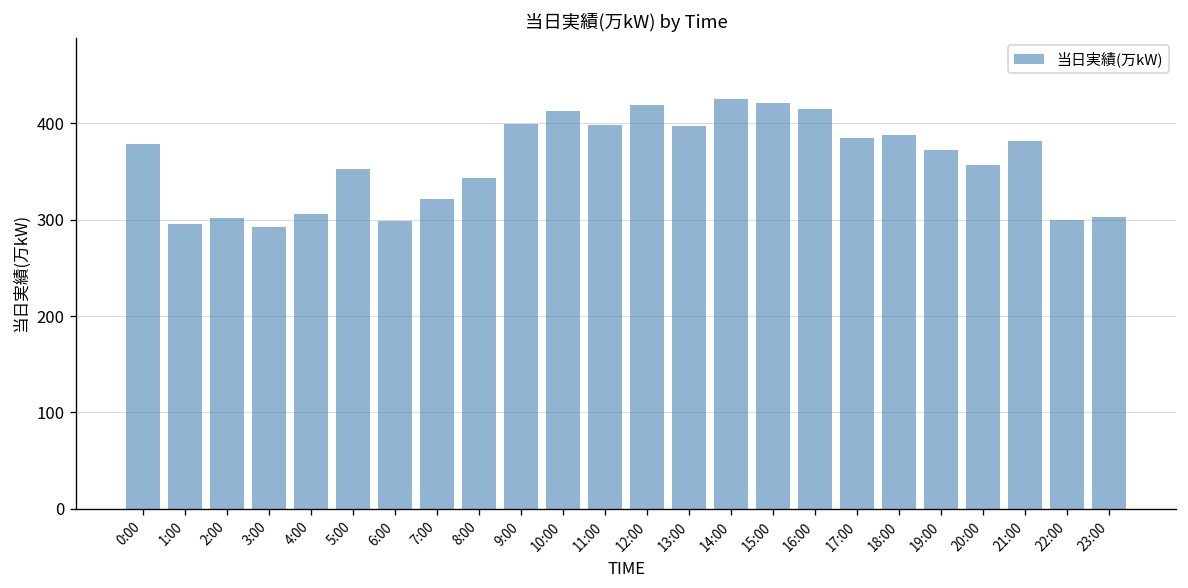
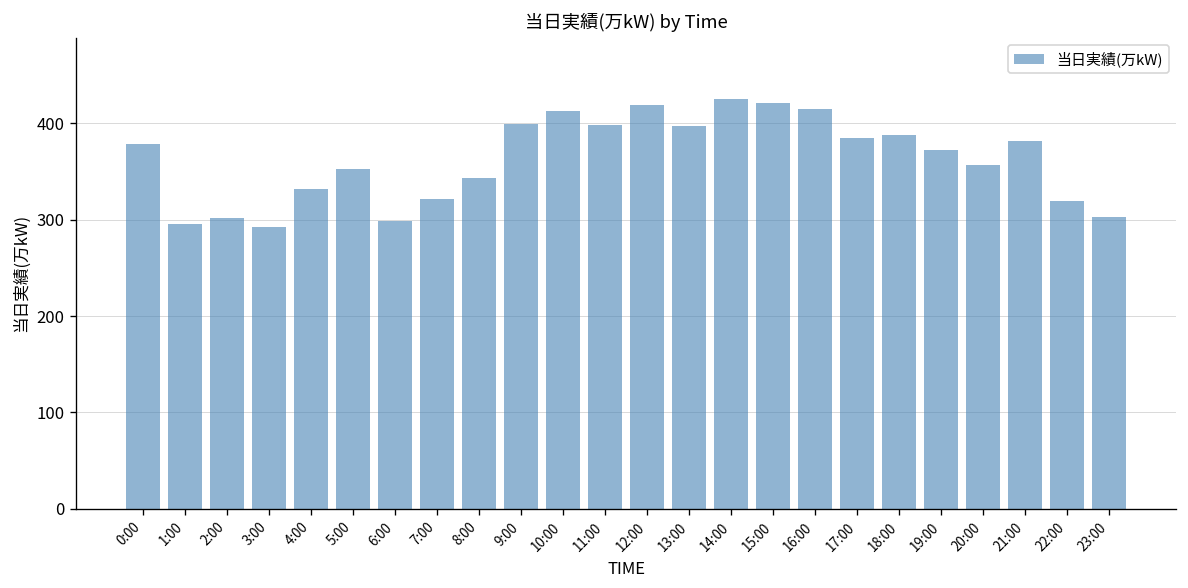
4:00: 310 -> 330
22:00: 300 -> 320
